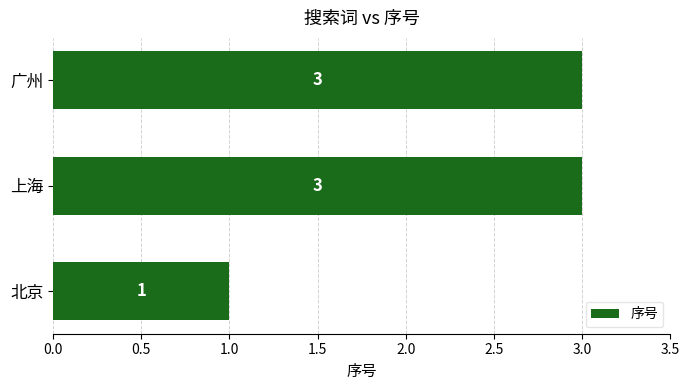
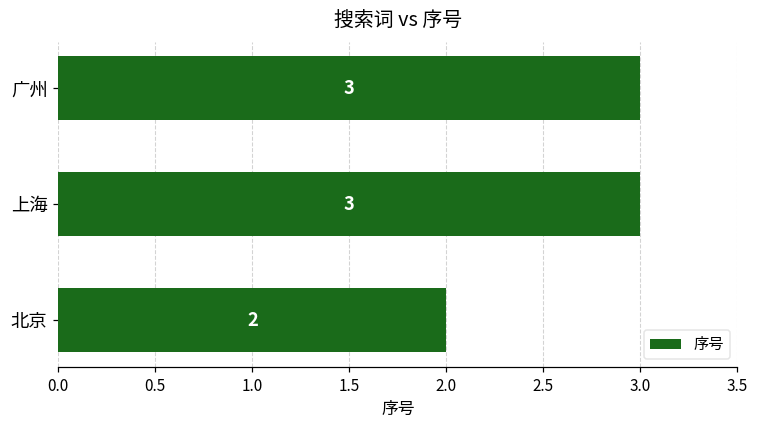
北京: 1 -> 2
